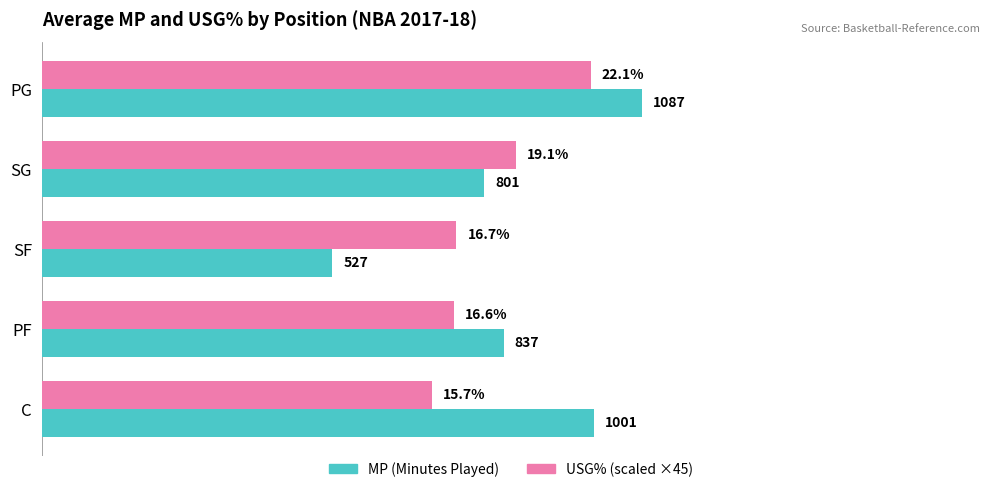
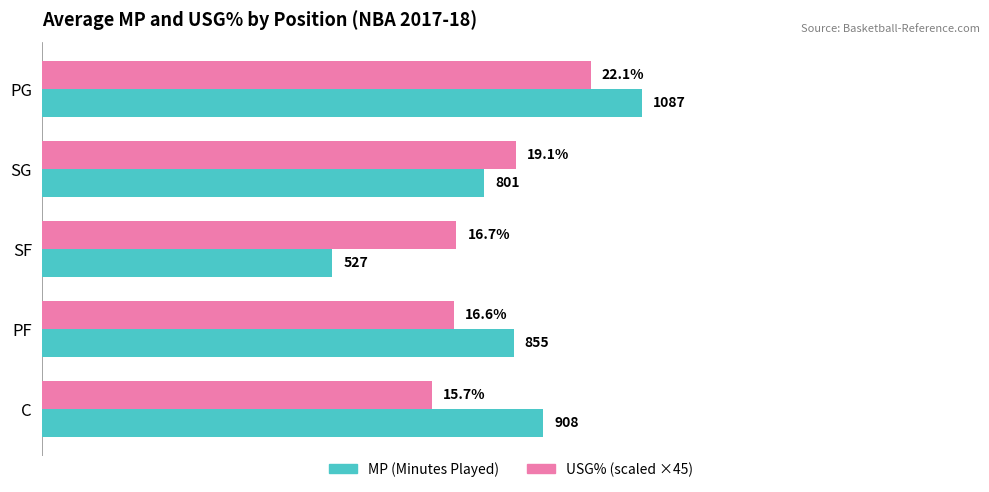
MP (Minutes Played), PF: 837 -> 855
MP (Minutes Played), C: 1001 -> 908
